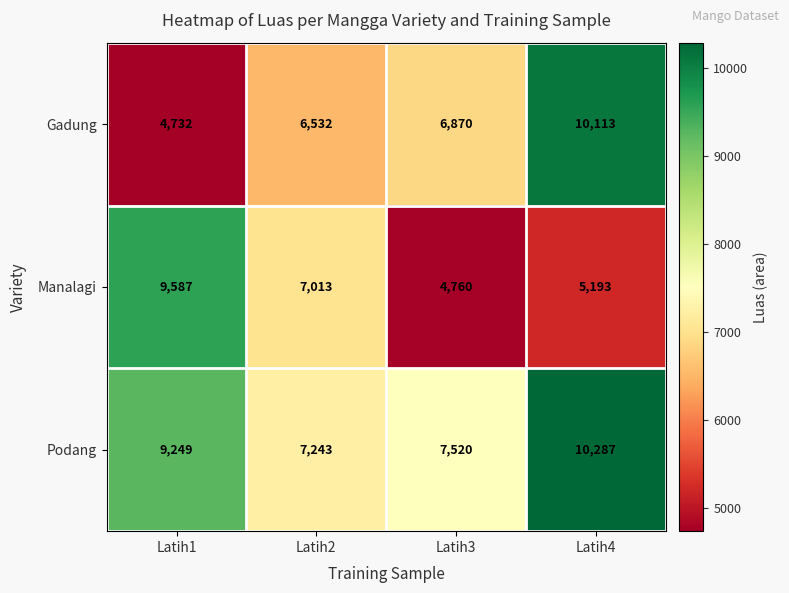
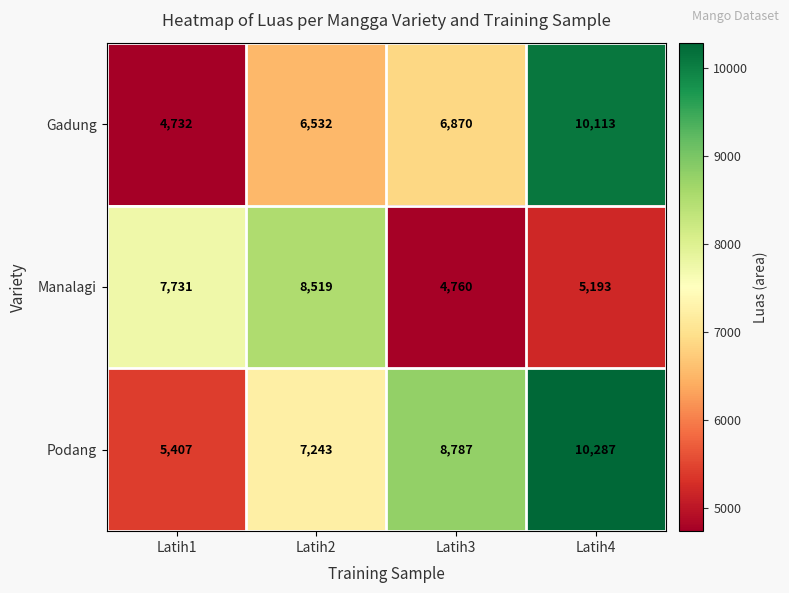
Manalagi, Latih1: 9,587 -> 7,731
Manalagi, Latih2: 7,013 -> 8,519
Podang, Latih1: 9,249 -> 5,407
Podang, Latih3: 7,520 -> 8,787
